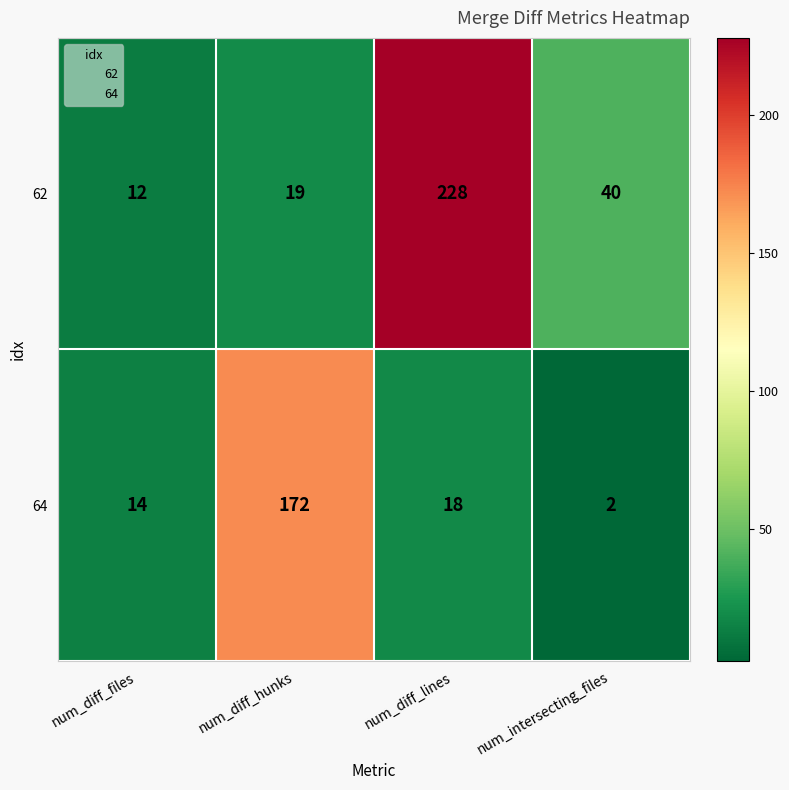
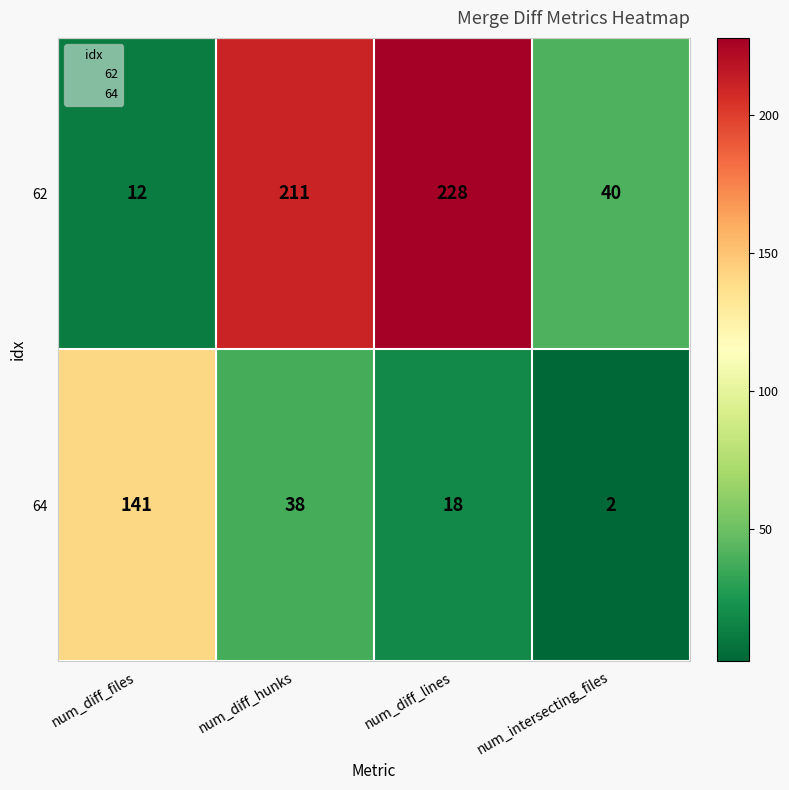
62, num_diff_hunks: 19 -> 211
64, num_diff_files: 14 -> 141
64, num_diff_hunks: 172 -> 38
